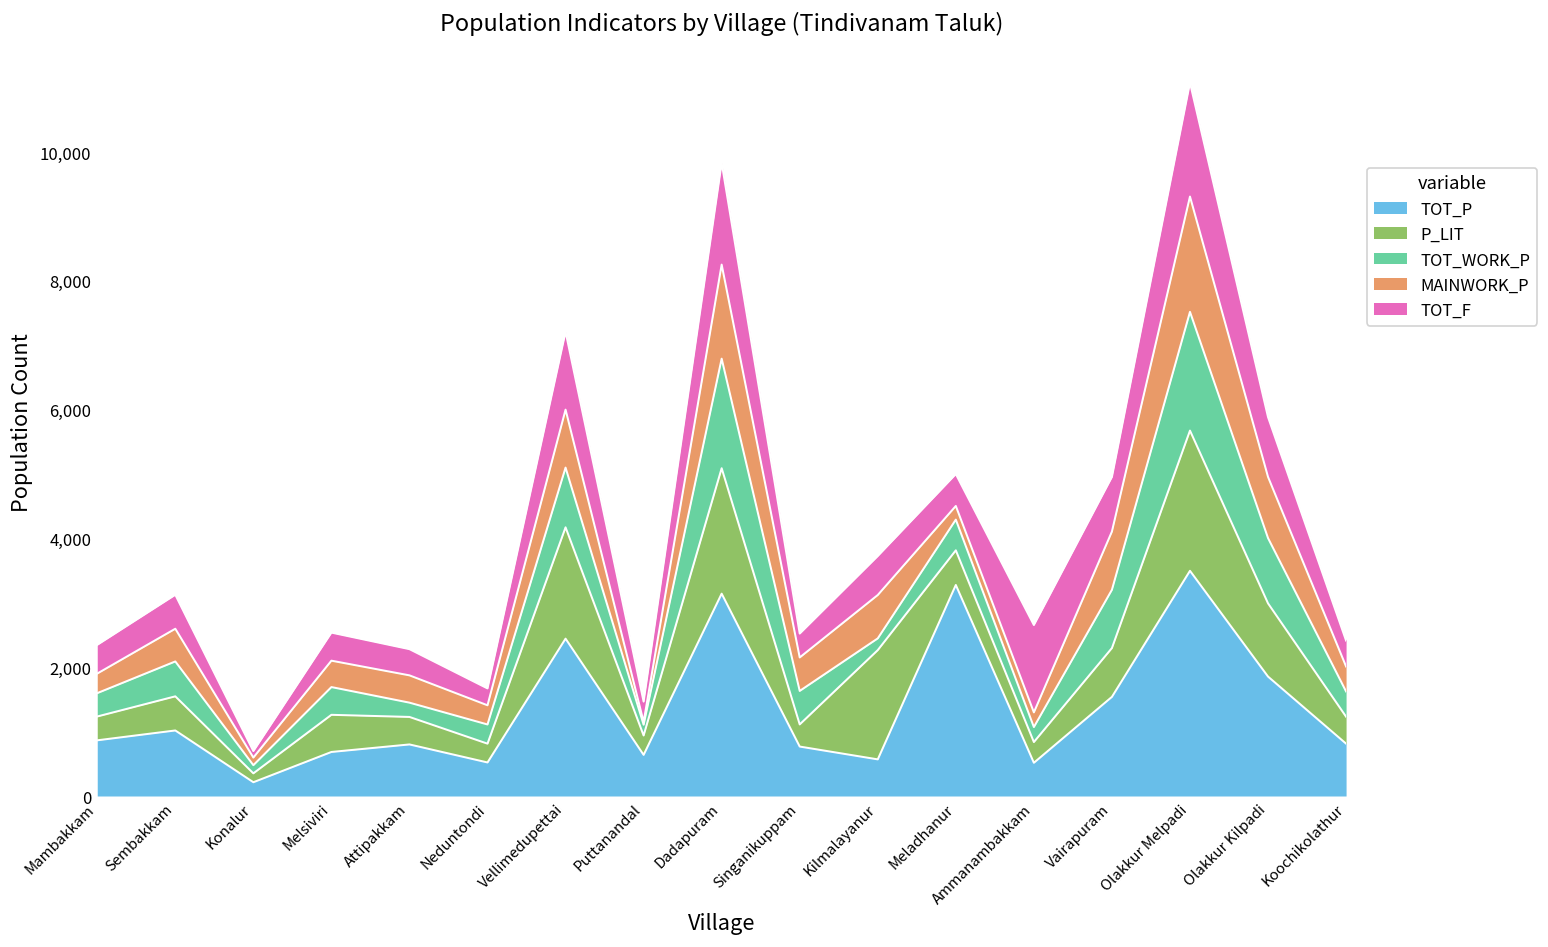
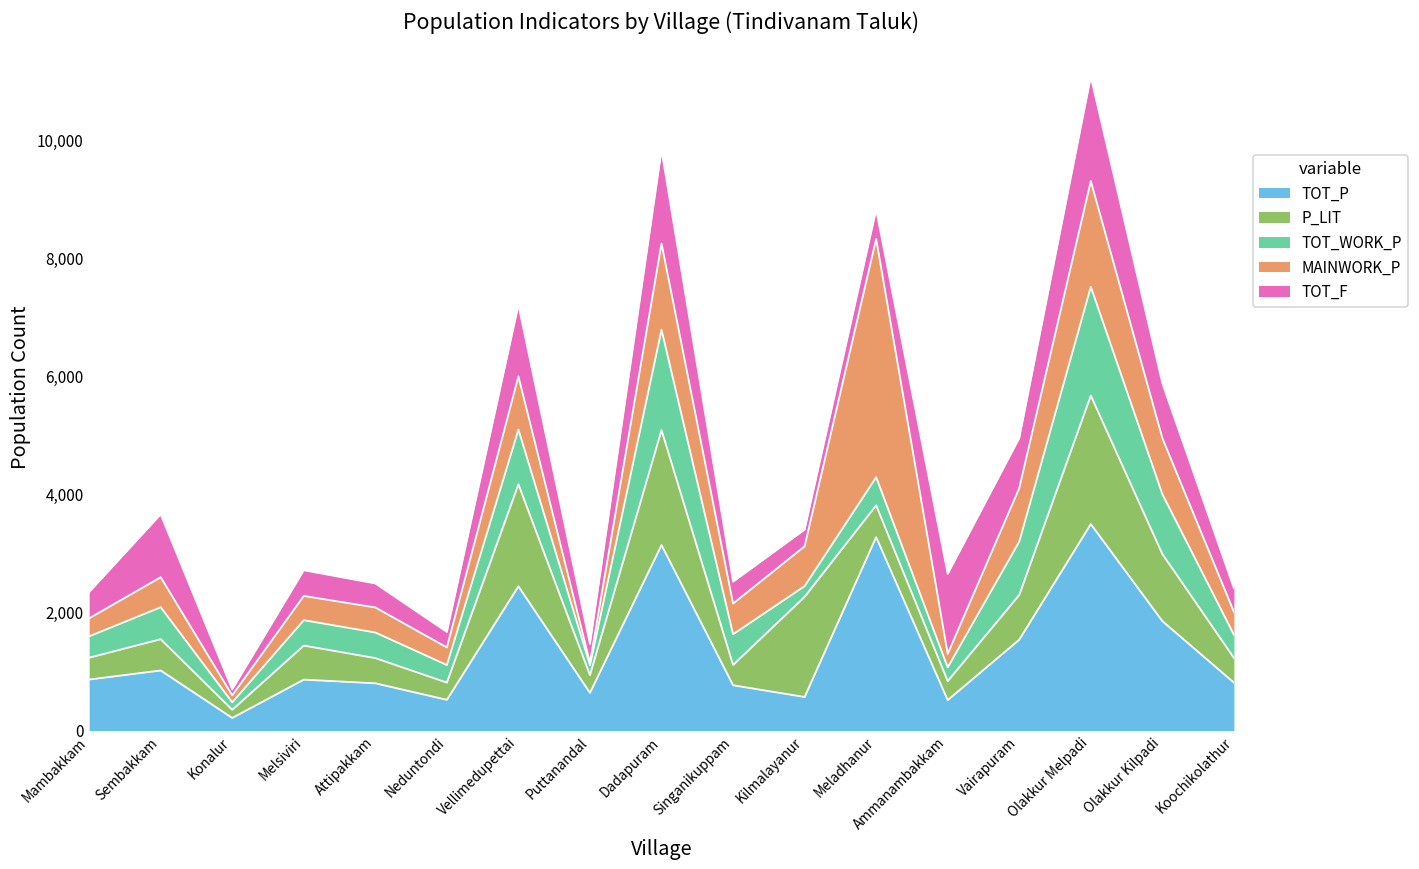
TOT_F, Sembakkam: 500 -> 1,100
TOT_P, Melsiviri: 700 -> 900
TOT_WORK_P, Attipakkam: 200 -> 400
TOT_F, Kilmalayanur: 600 -> 300
MAINWORK_P, Meladhanur: 200 -> 4,000
